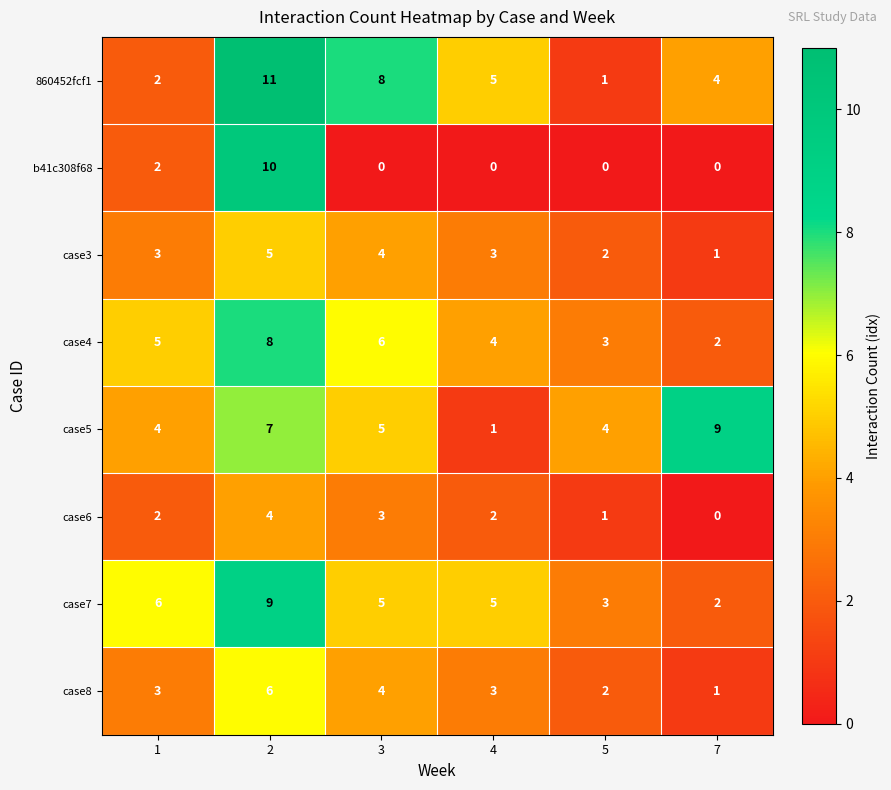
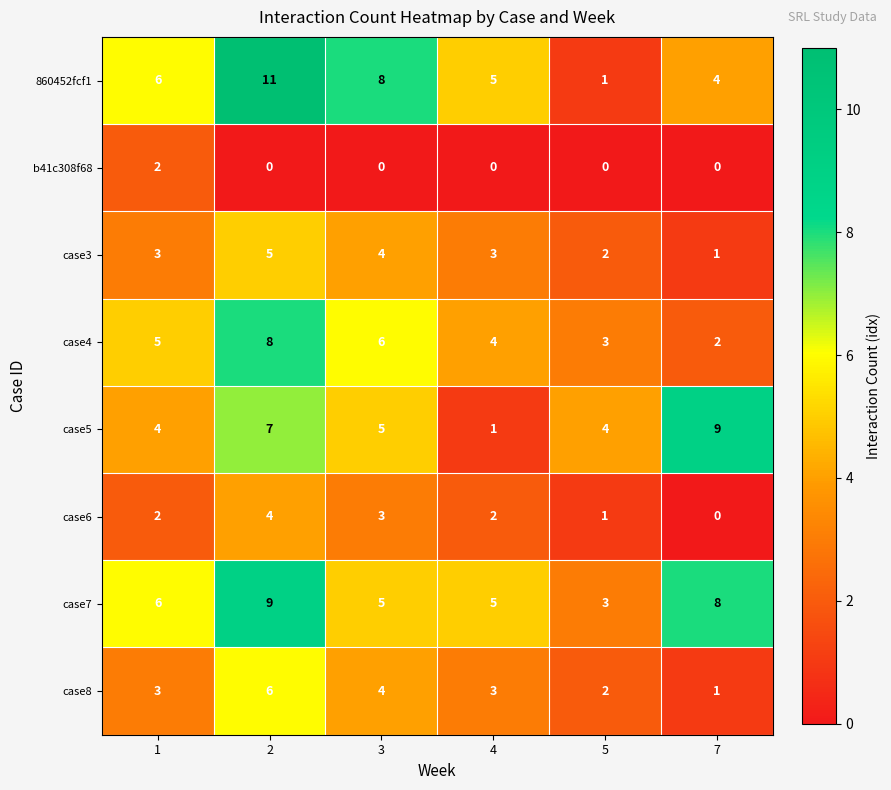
860452fcf1, 1: 2 -> 6
b41c308f68, 2: 10 -> 0
case7, 7: 2 -> 8
